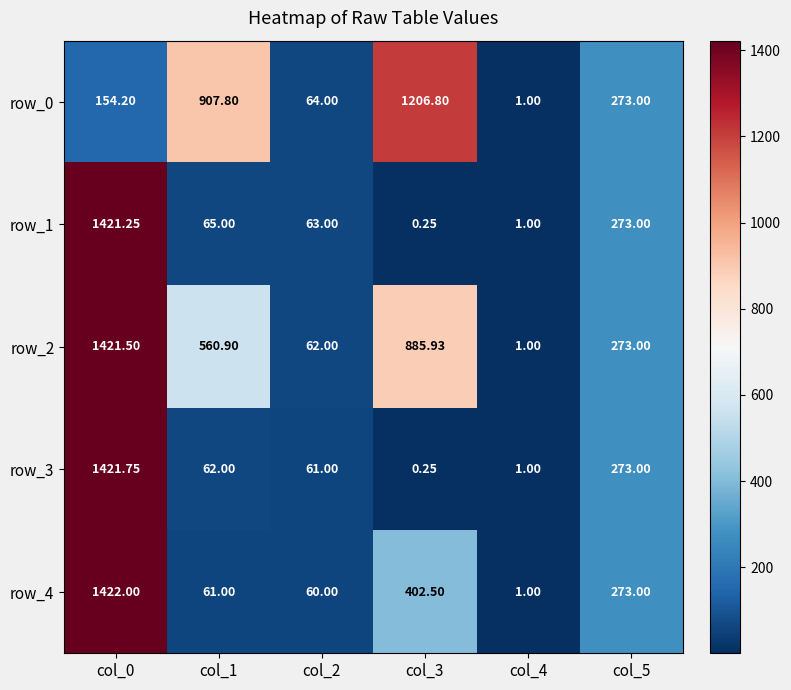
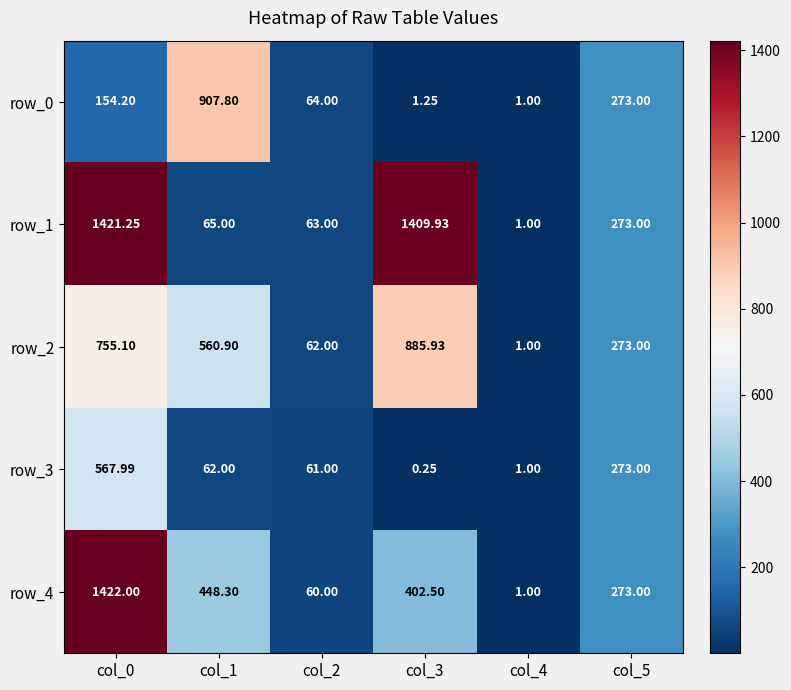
row_0, col_3: 1206.80 -> 1.25
row_1, col_3: 0.25 -> 1409.93
row_2, col_0: 1421.50 -> 755.10
row_3, col_0: 1421.75 -> 567.99
row_4, col_1: 61.00 -> 448.30
